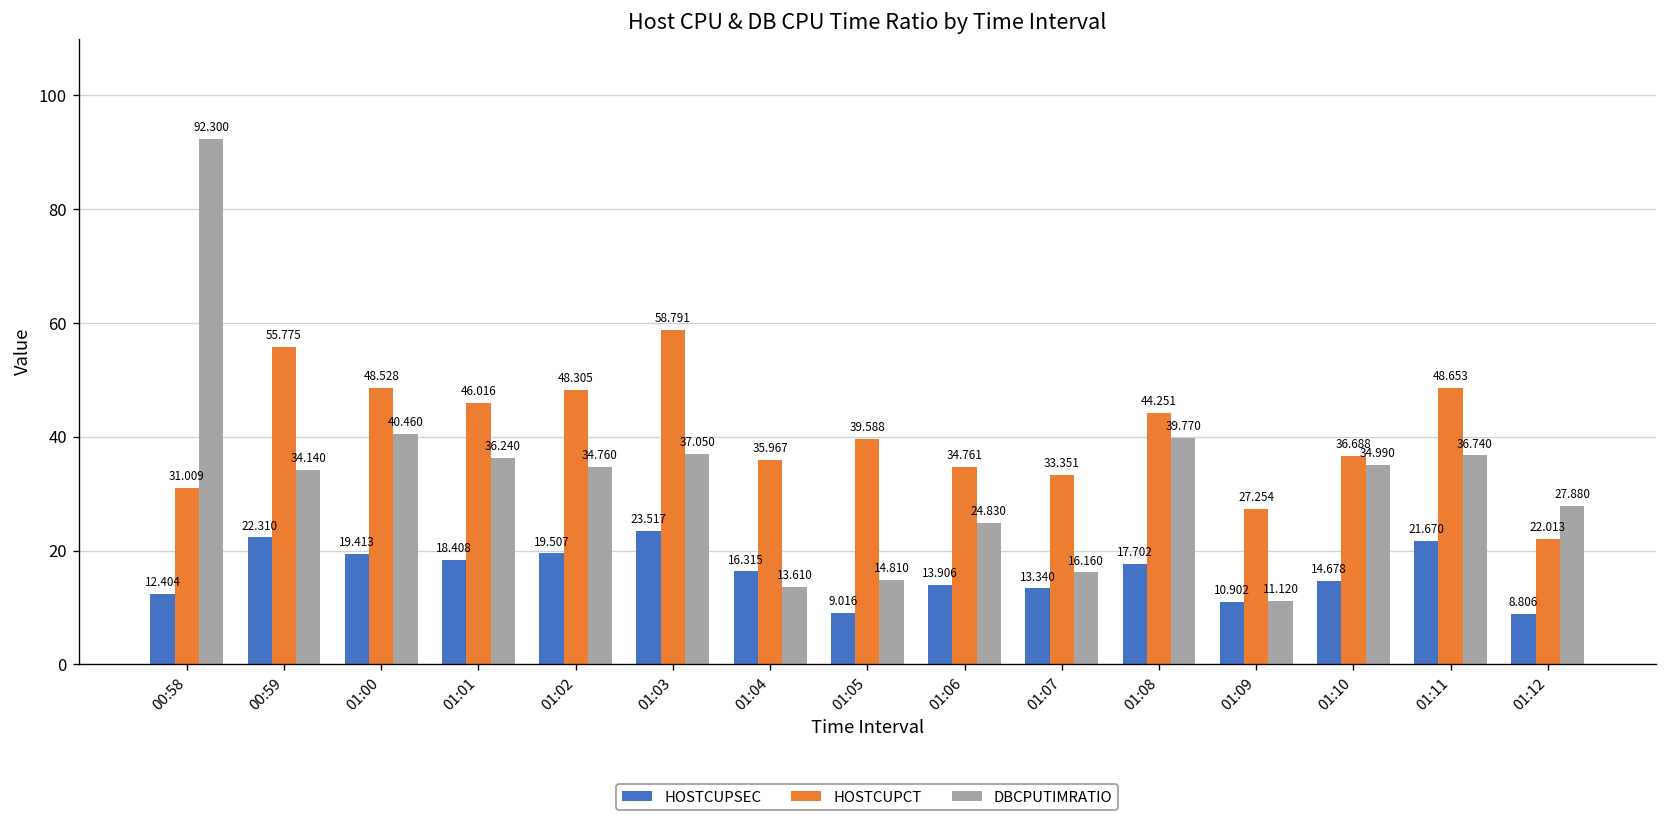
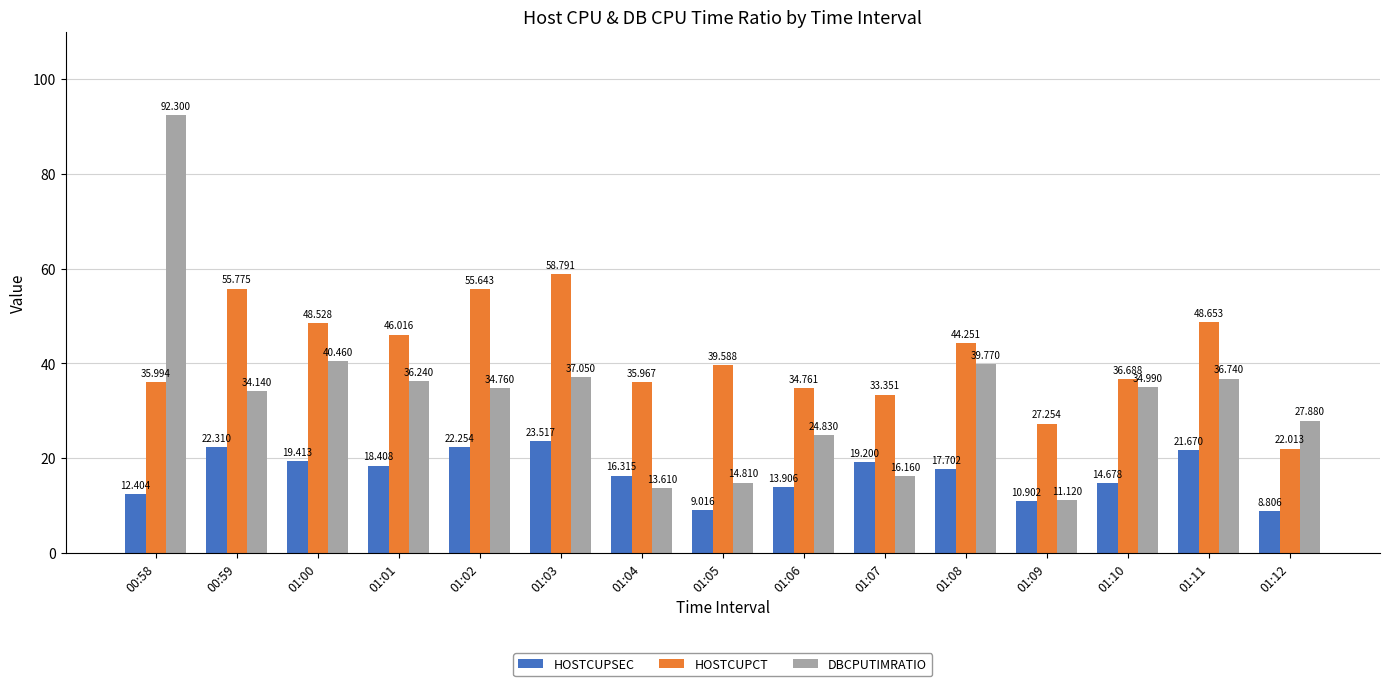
HOSTCUPCT, 00:58: 31.009 -> 35.994
HOSTCUPSEC, 01:02: 19.507 -> 22.254
HOSTCUPCT, 01:02: 48.305 -> 55.643
HOSTCUPSEC, 01:07: 13.340 -> 19.200
